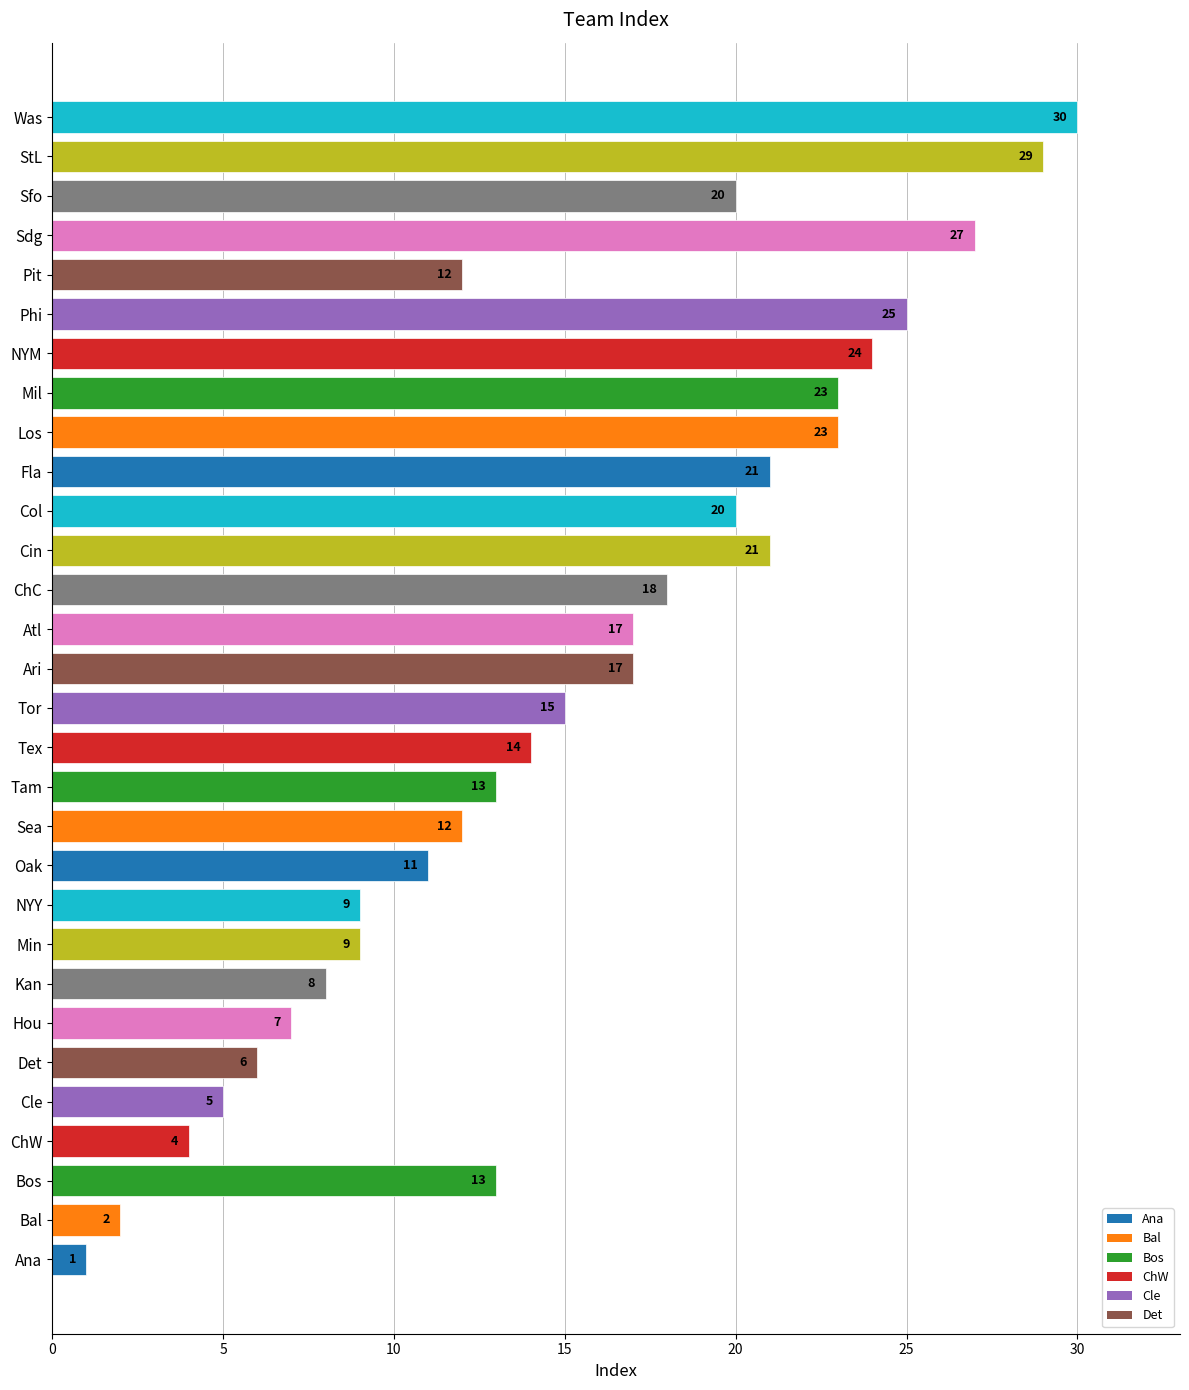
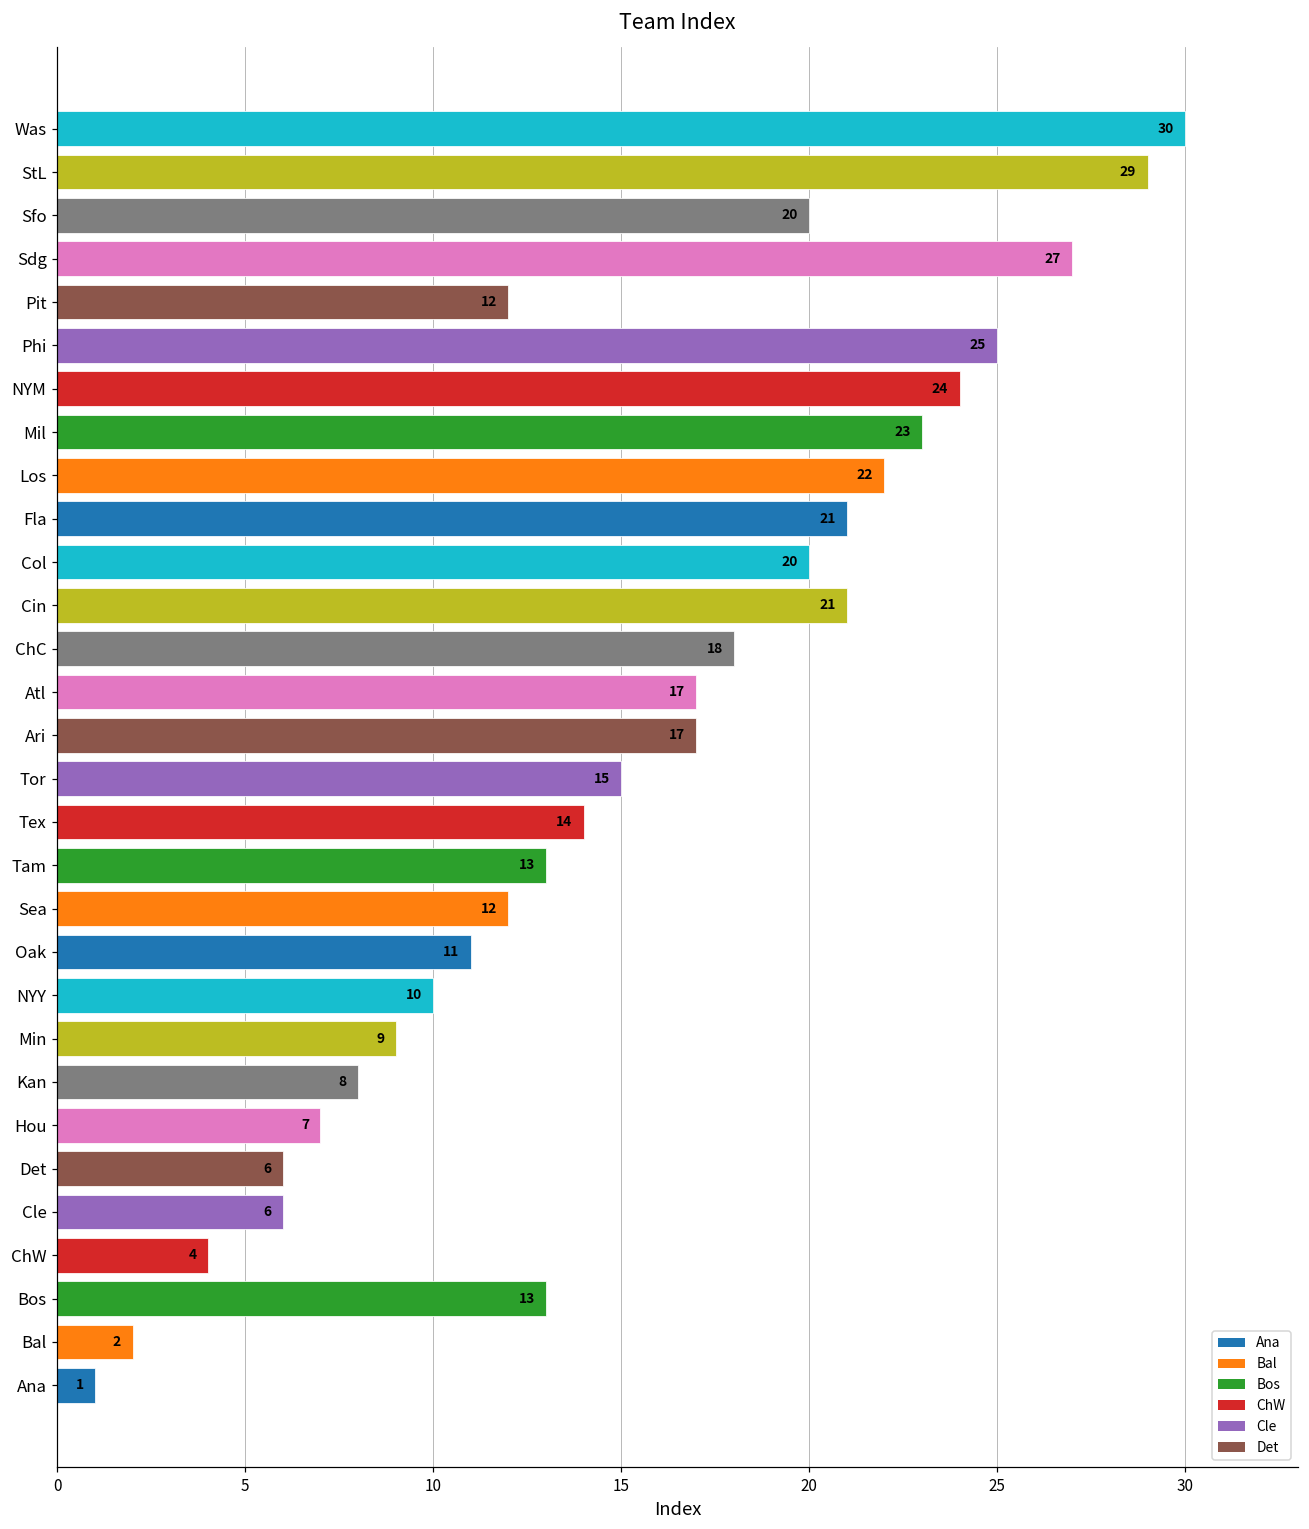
Los: 23 -> 22
NYY: 9 -> 10
Cle: 5 -> 6
